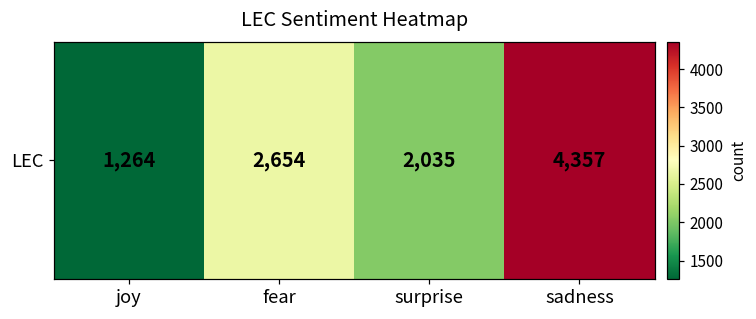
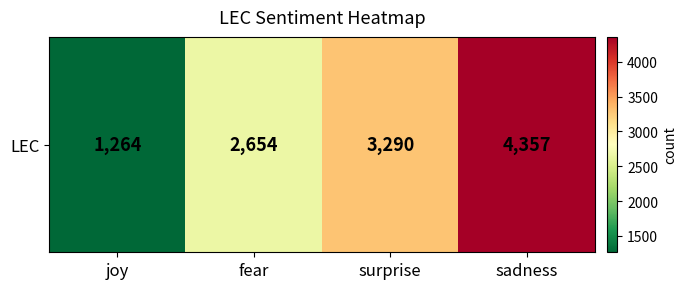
LEC, surprise: 2,035 -> 3,290
